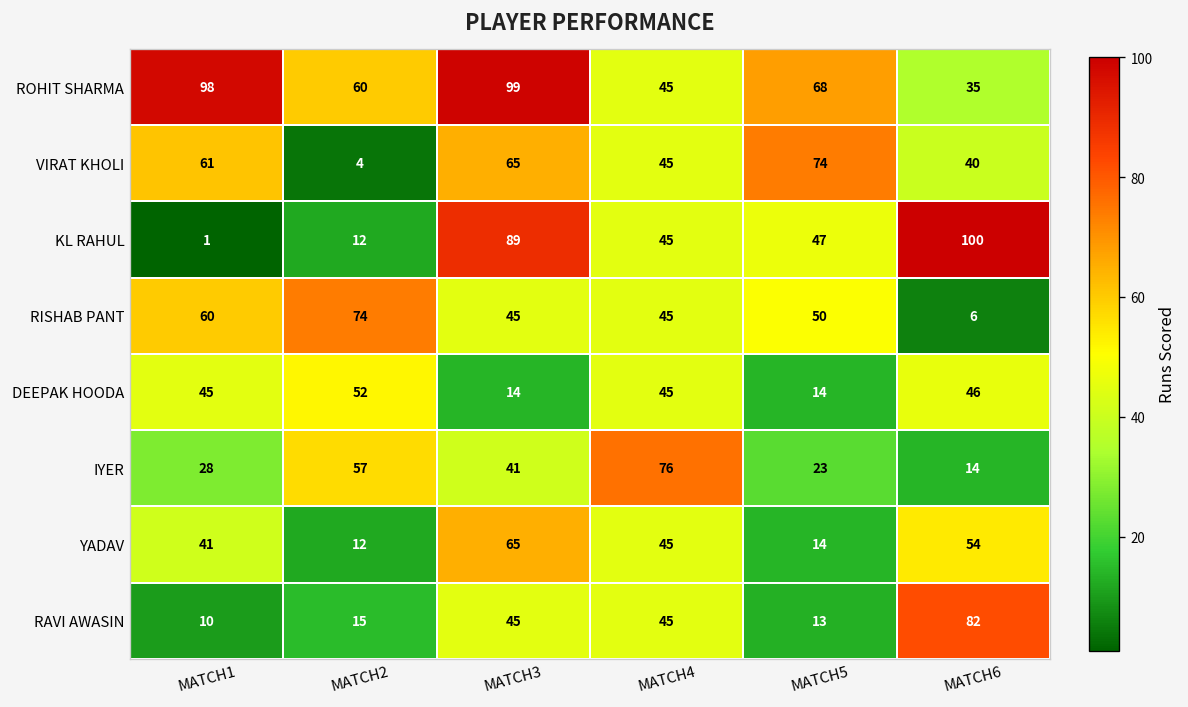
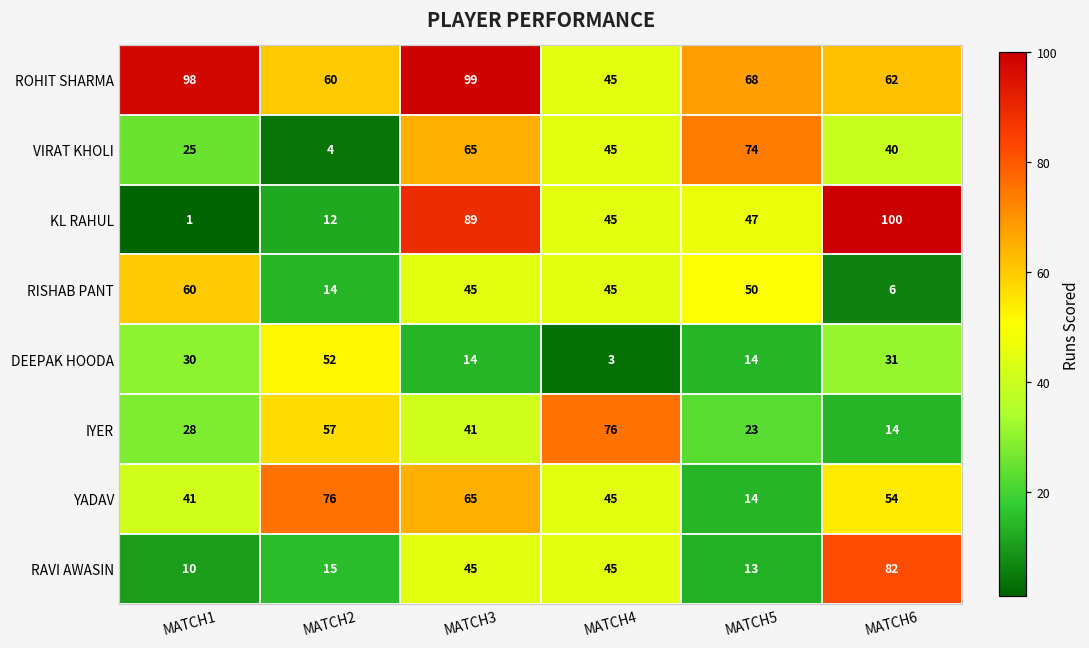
ROHIT SHARMA, MATCH6: 35 -> 62
VIRAT KHOLI, MATCH1: 61 -> 25
RISHAB PANT, MATCH2: 74 -> 14
DEEPAK HOODA, MATCH1: 45 -> 30
DEEPAK HOODA, MATCH4: 45 -> 3
DEEPAK HOODA, MATCH6: 46 -> 31
YADAV, MATCH2: 12 -> 76
